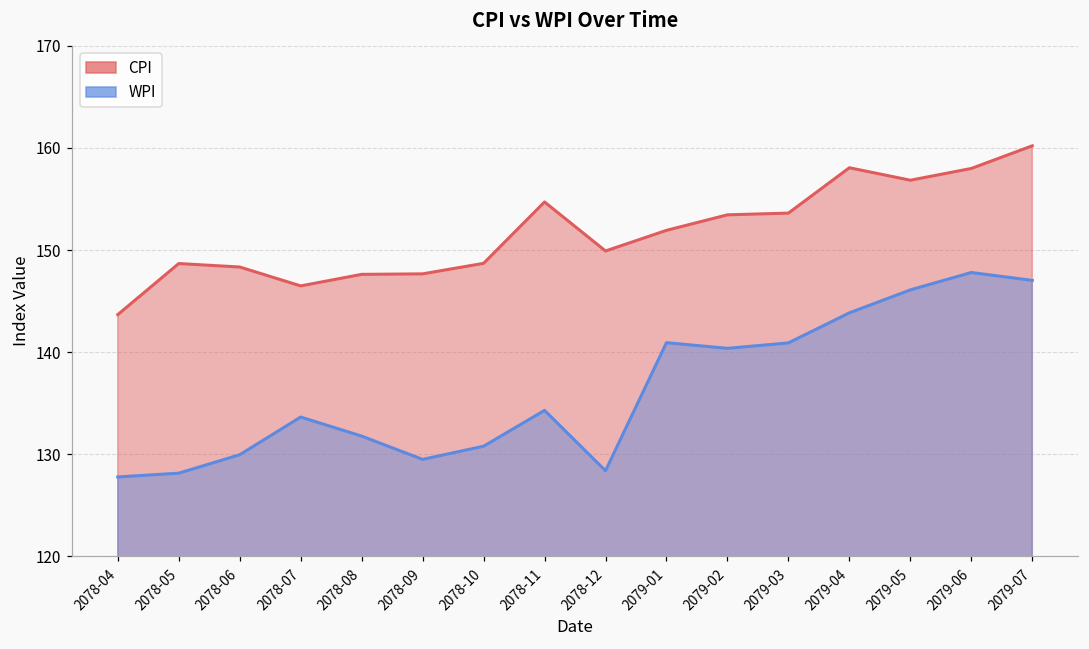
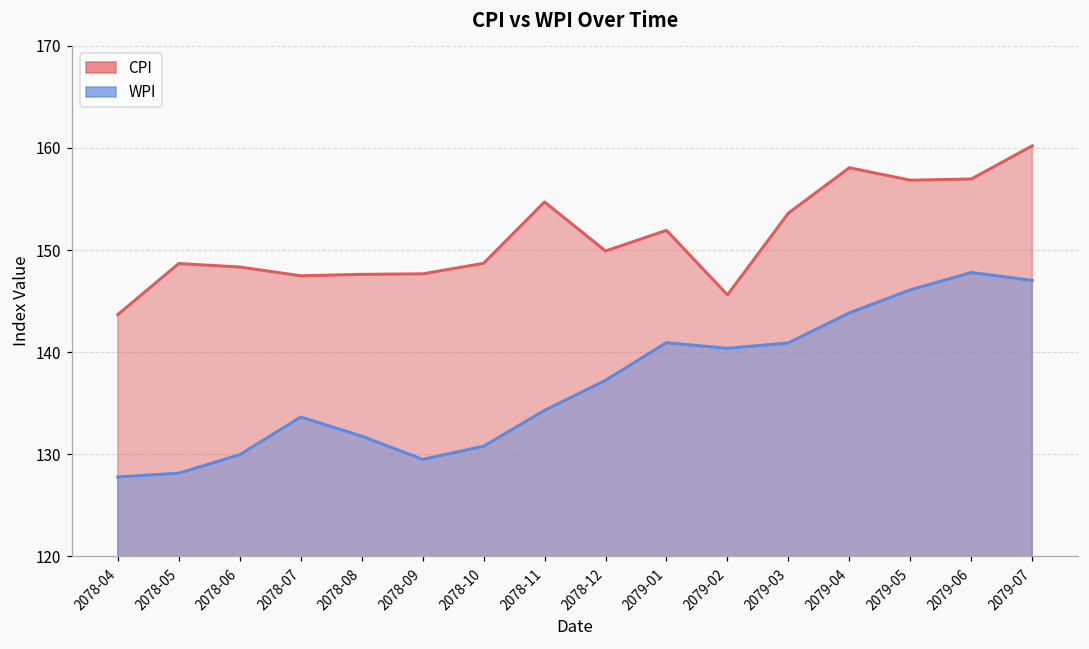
CPI, 2078-07: 146 -> 147
WPI, 2078-12: 128 -> 137
CPI, 2079-02: 153 -> 146
CPI, 2079-06: 158 -> 157
